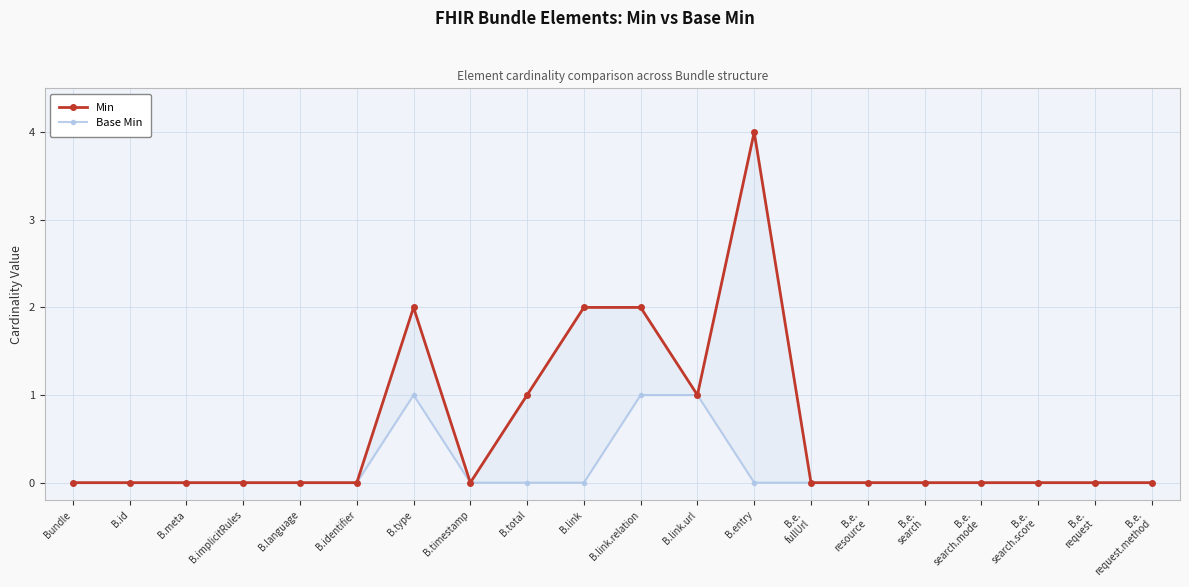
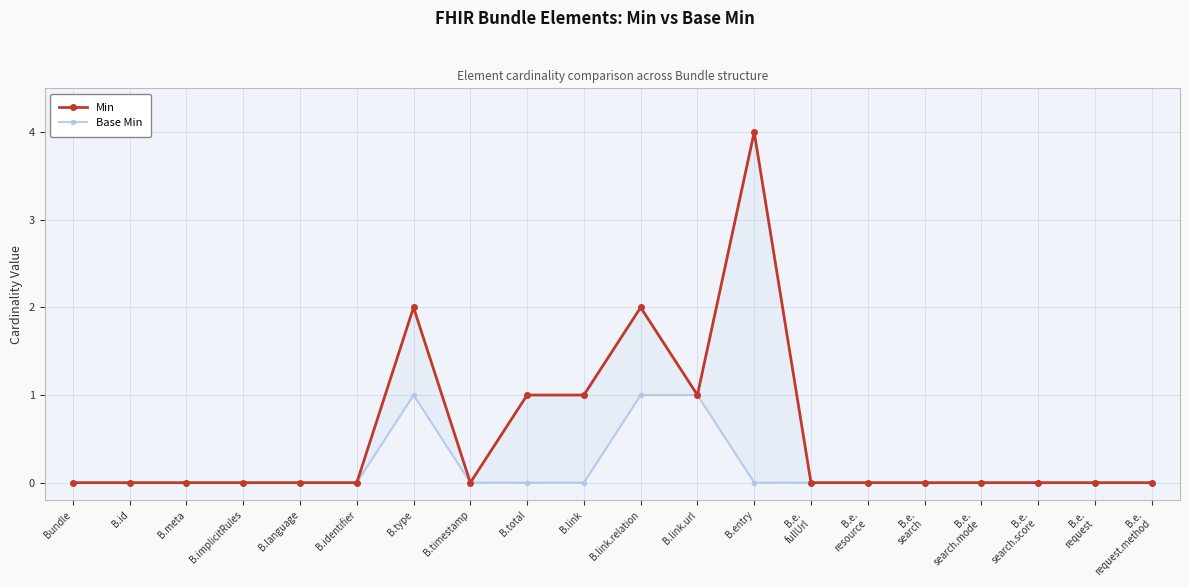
Min, B.link: 2 -> 1
